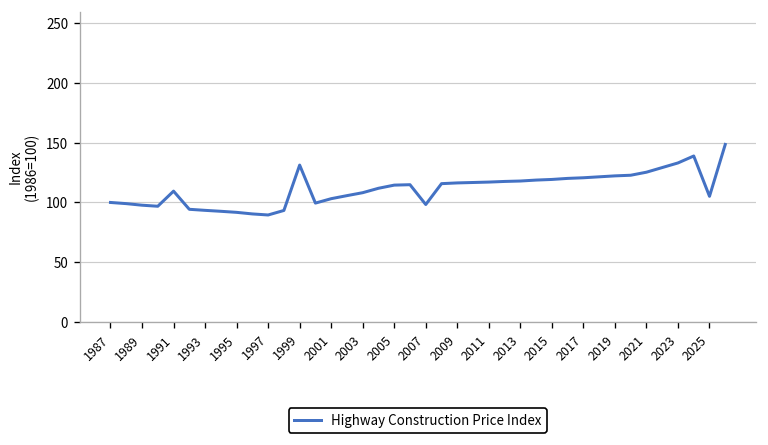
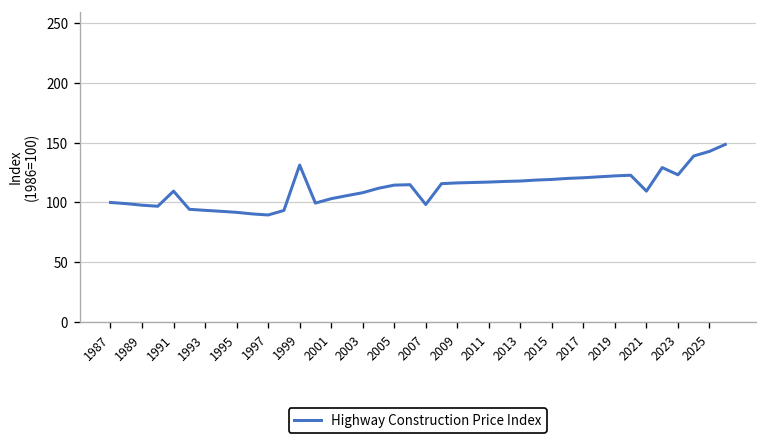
2021: 130 -> 110
2023: 130 -> 120
2025: 110 -> 140
